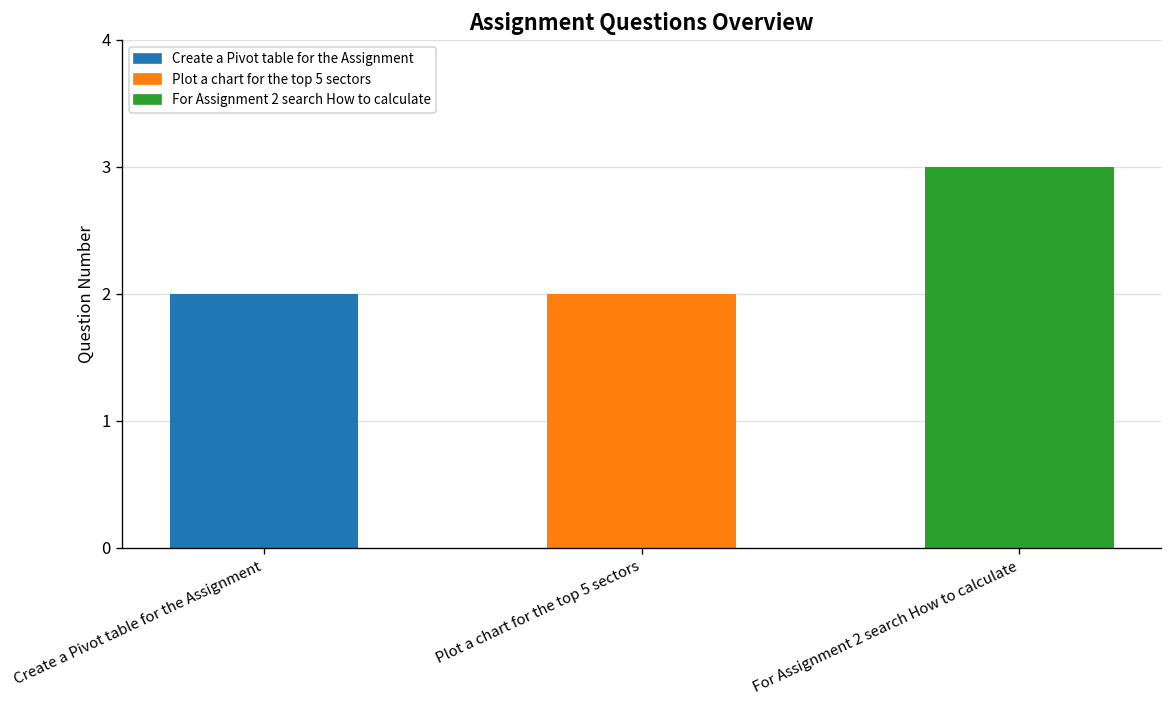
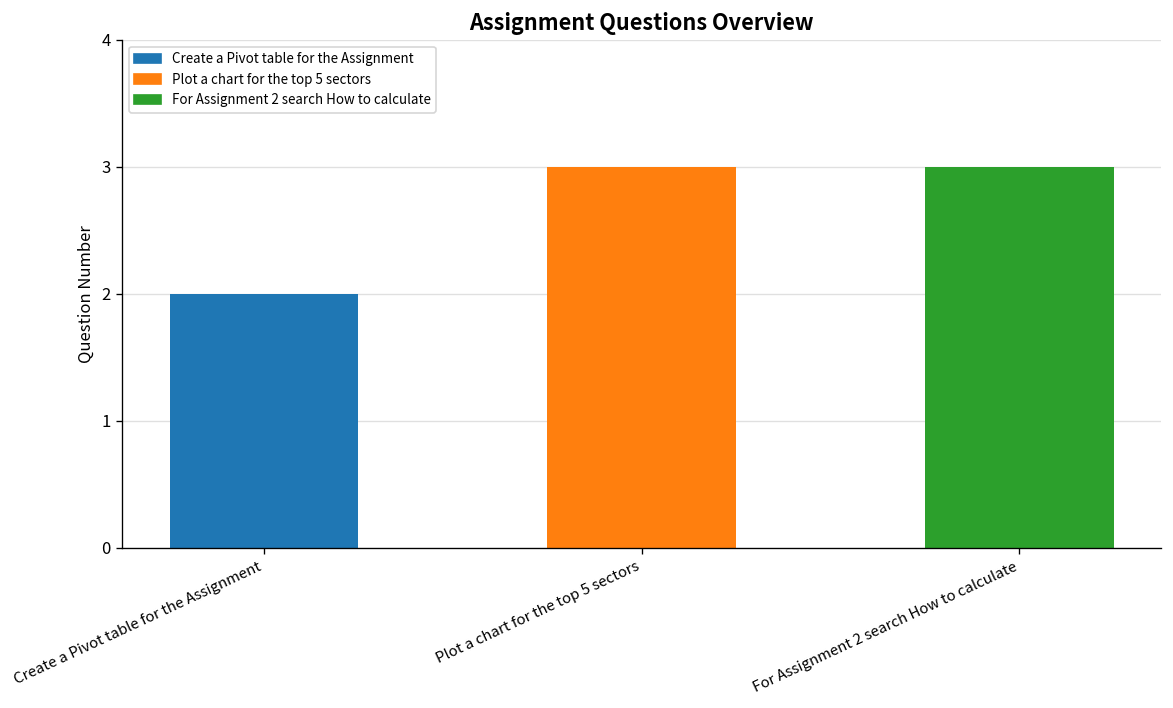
Plot a chart for the top 5 sectors: 2 -> 3
